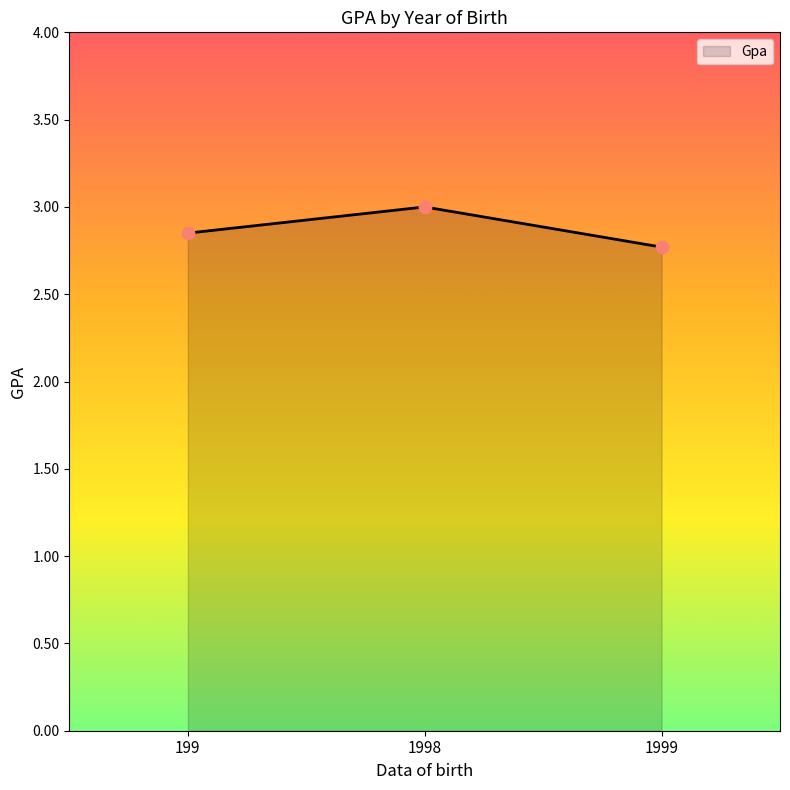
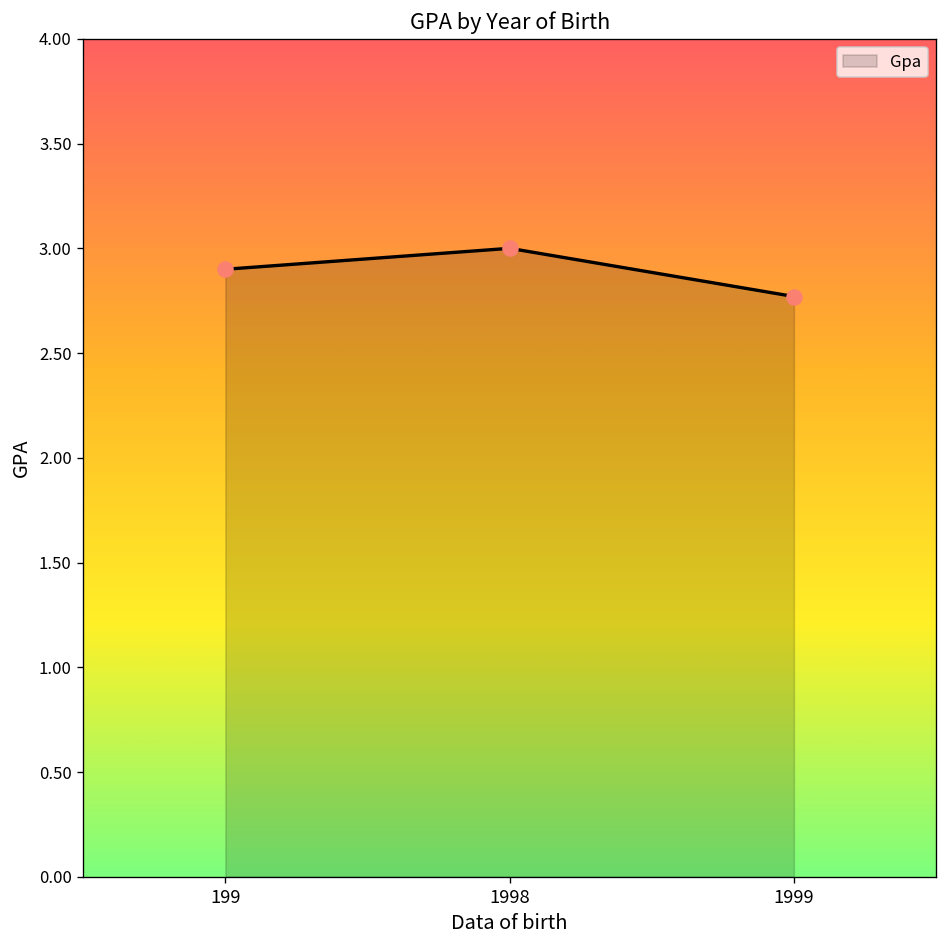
199: 2.85 -> 2.90
